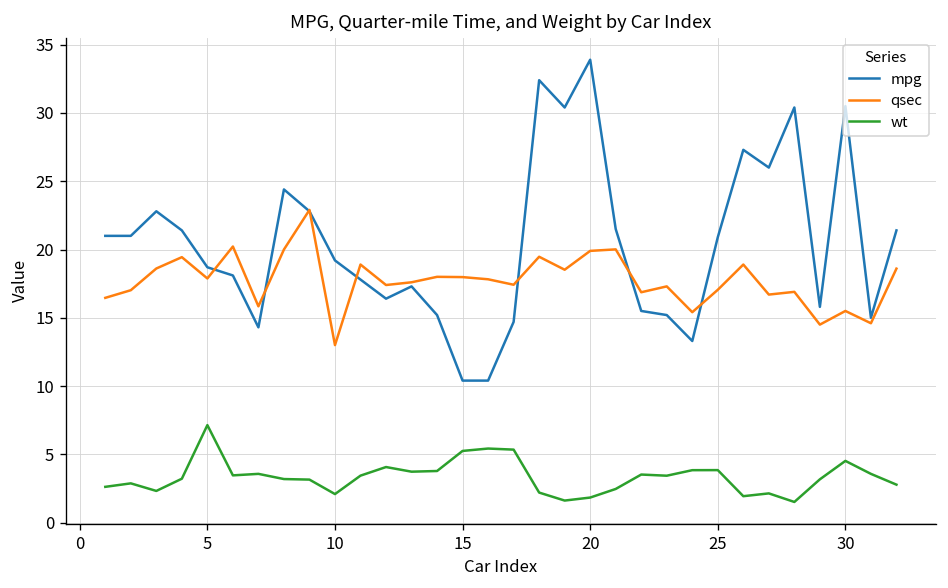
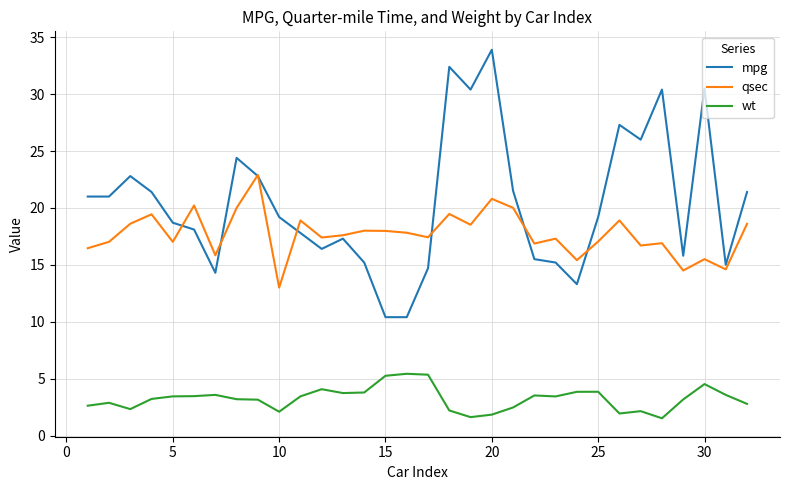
qsec, 5: 17.9 -> 17.0
wt, 5: 7.1 -> 3.4
qsec, 20: 19.9 -> 20.8
mpg, 25: 20.9 -> 19.2
